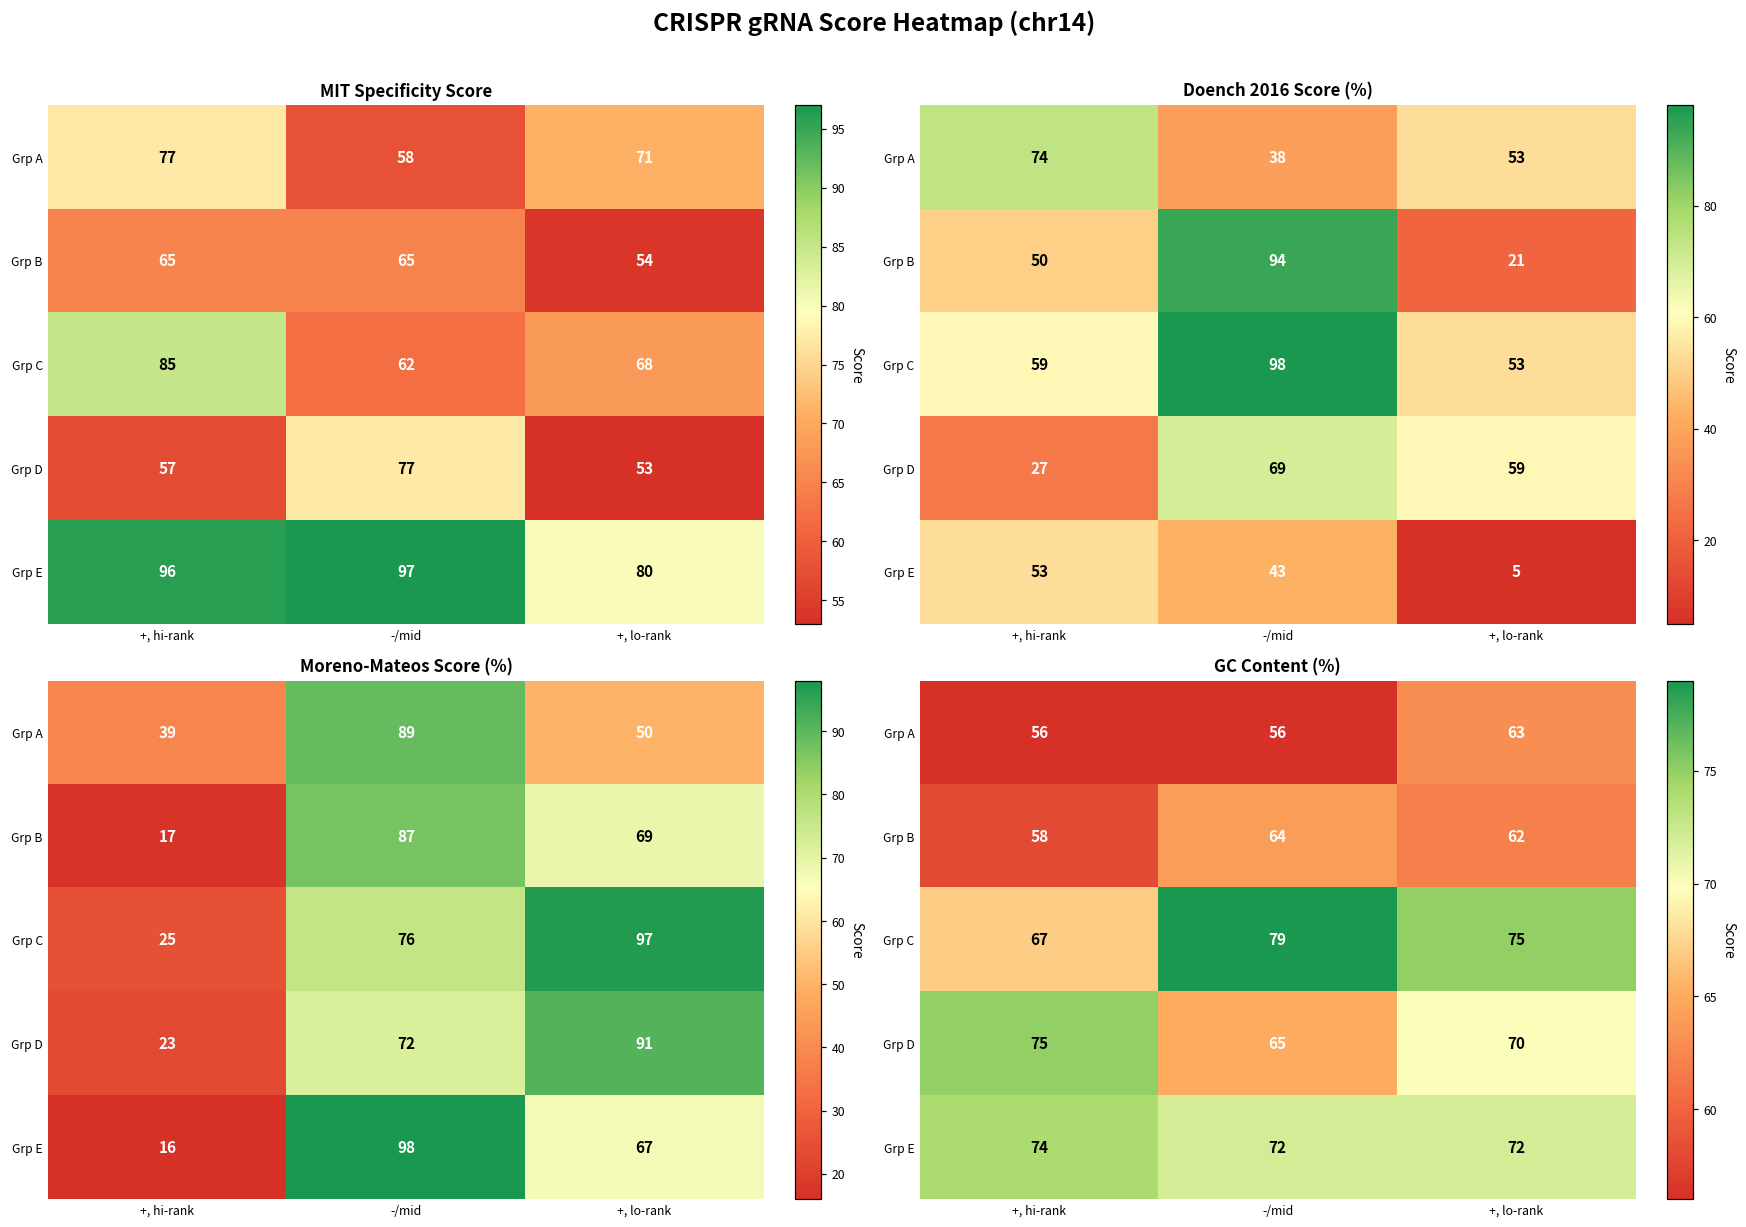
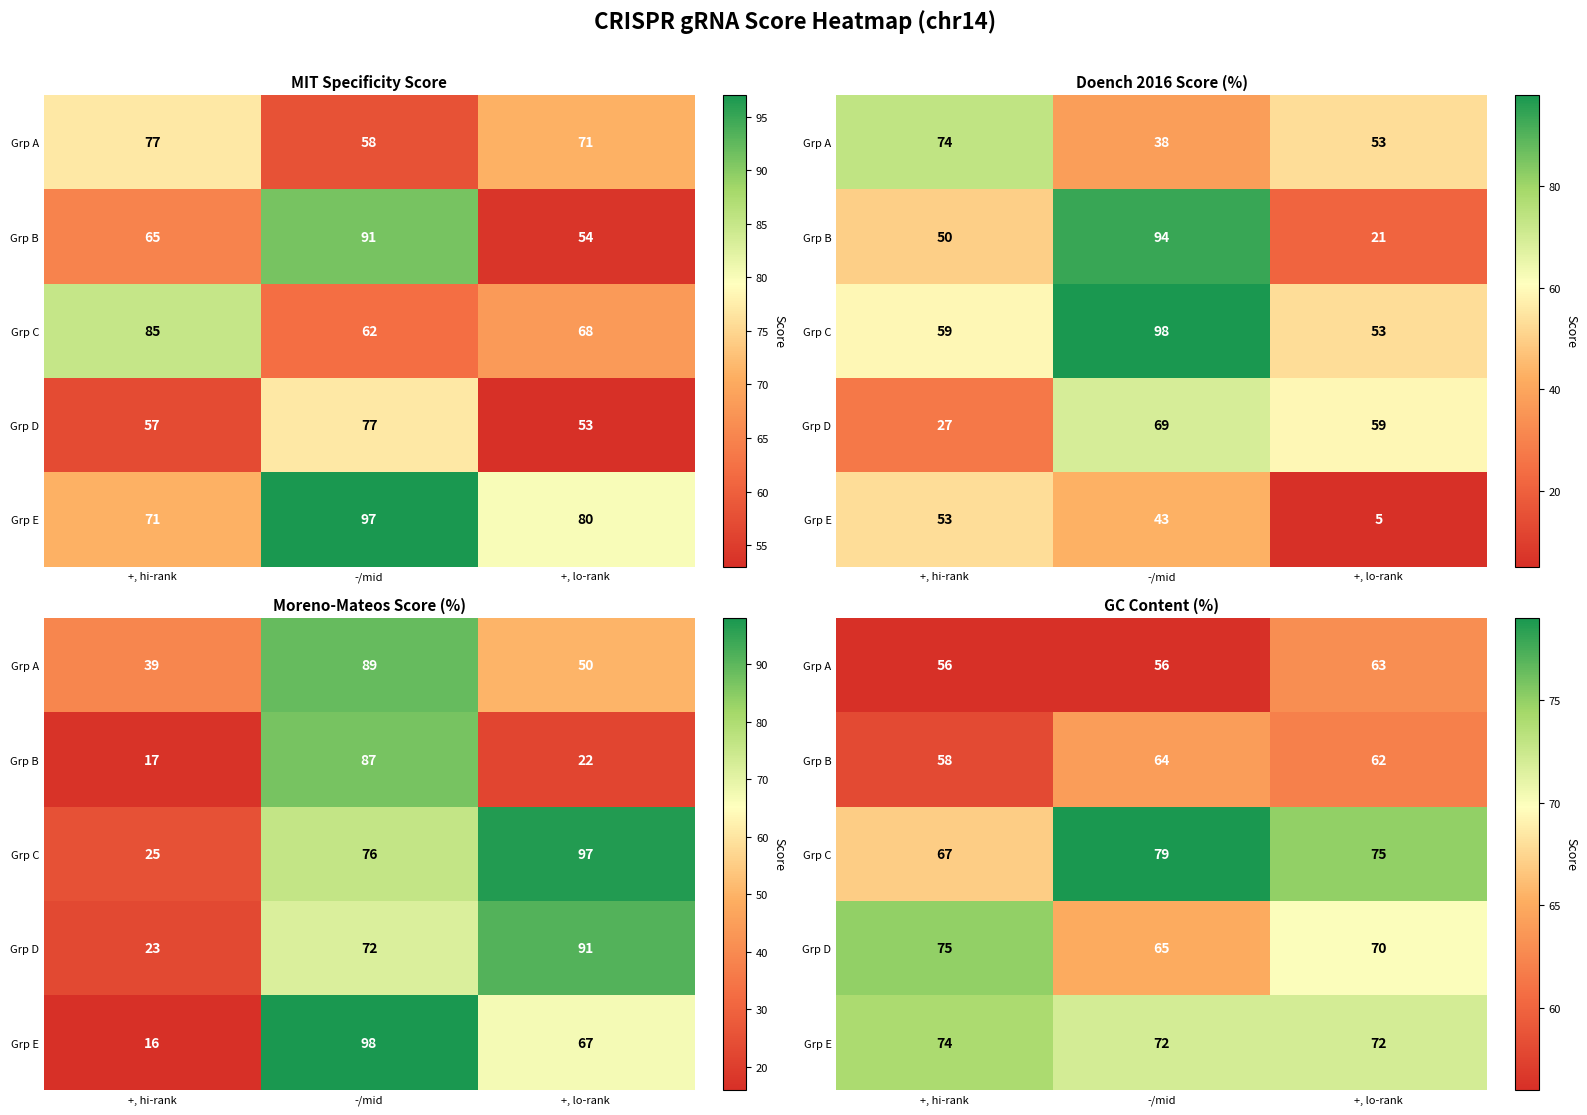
MIT Specificity Score, Grp B, -/mid: 65 -> 91
MIT Specificity Score, Grp E, +, hi-rank: 96 -> 71
Moreno-Mateos Score (%), Grp B, +, lo-rank: 69 -> 22
